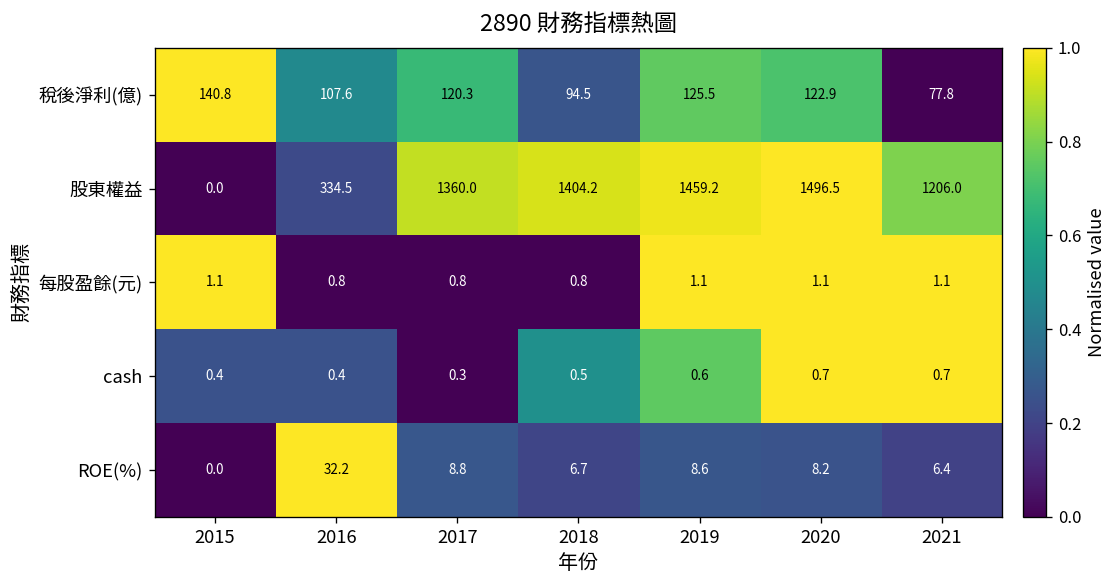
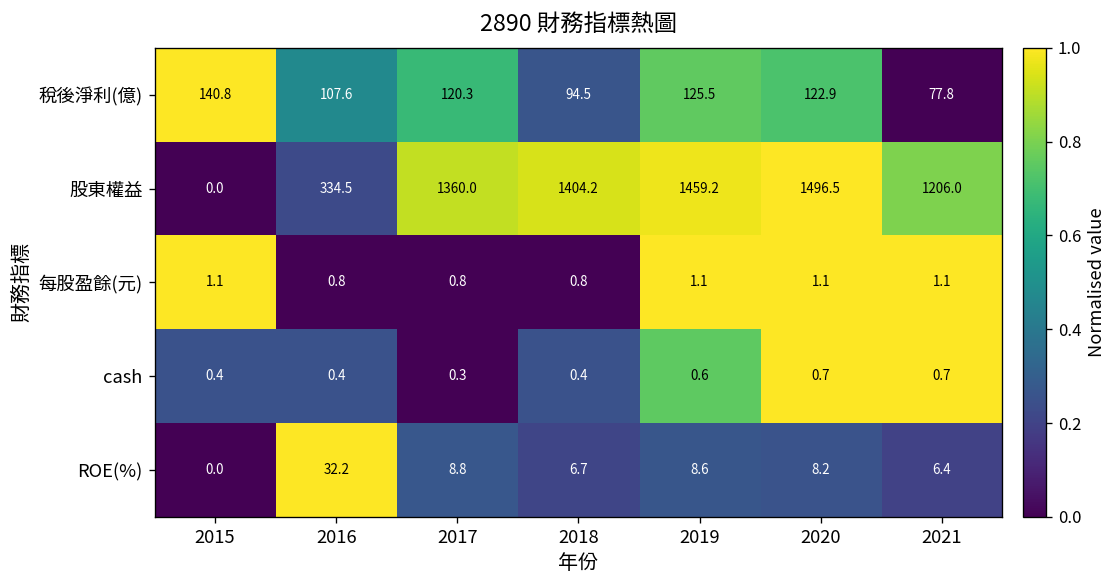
cash, 2018: 0.5 -> 0.4
